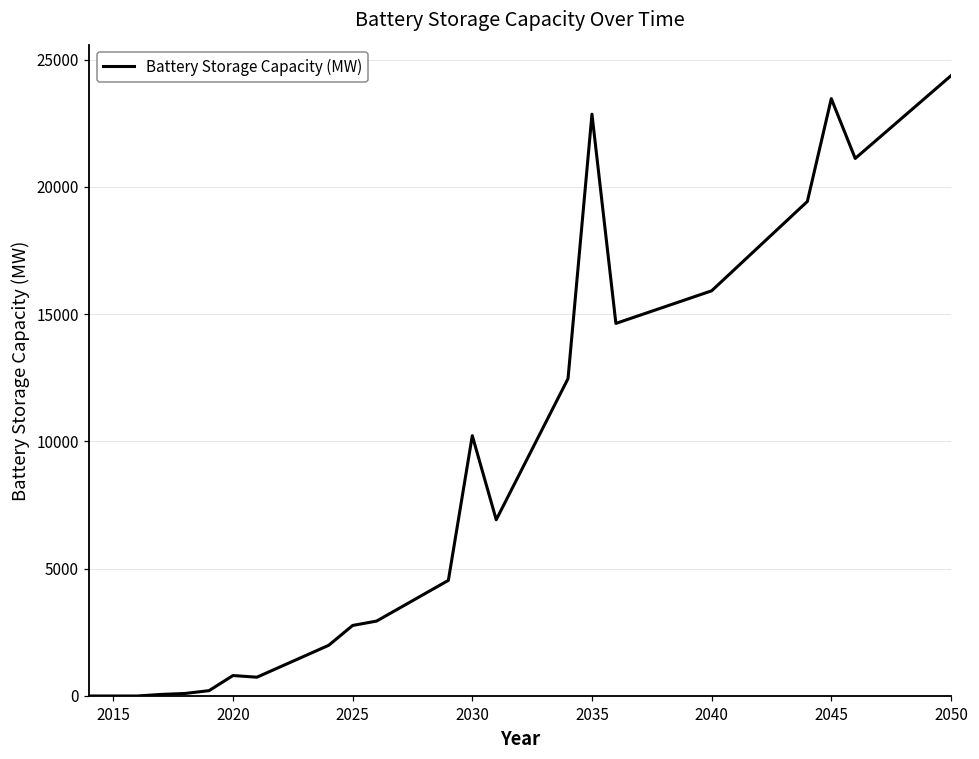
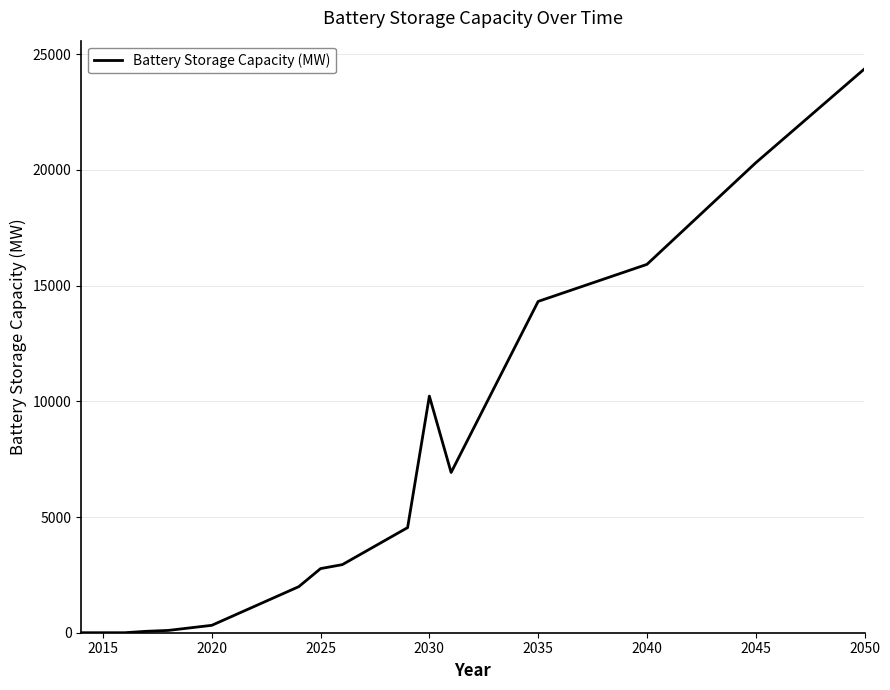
2020: 800 -> 300
2035: 22900 -> 14300
2045: 23500 -> 20300
